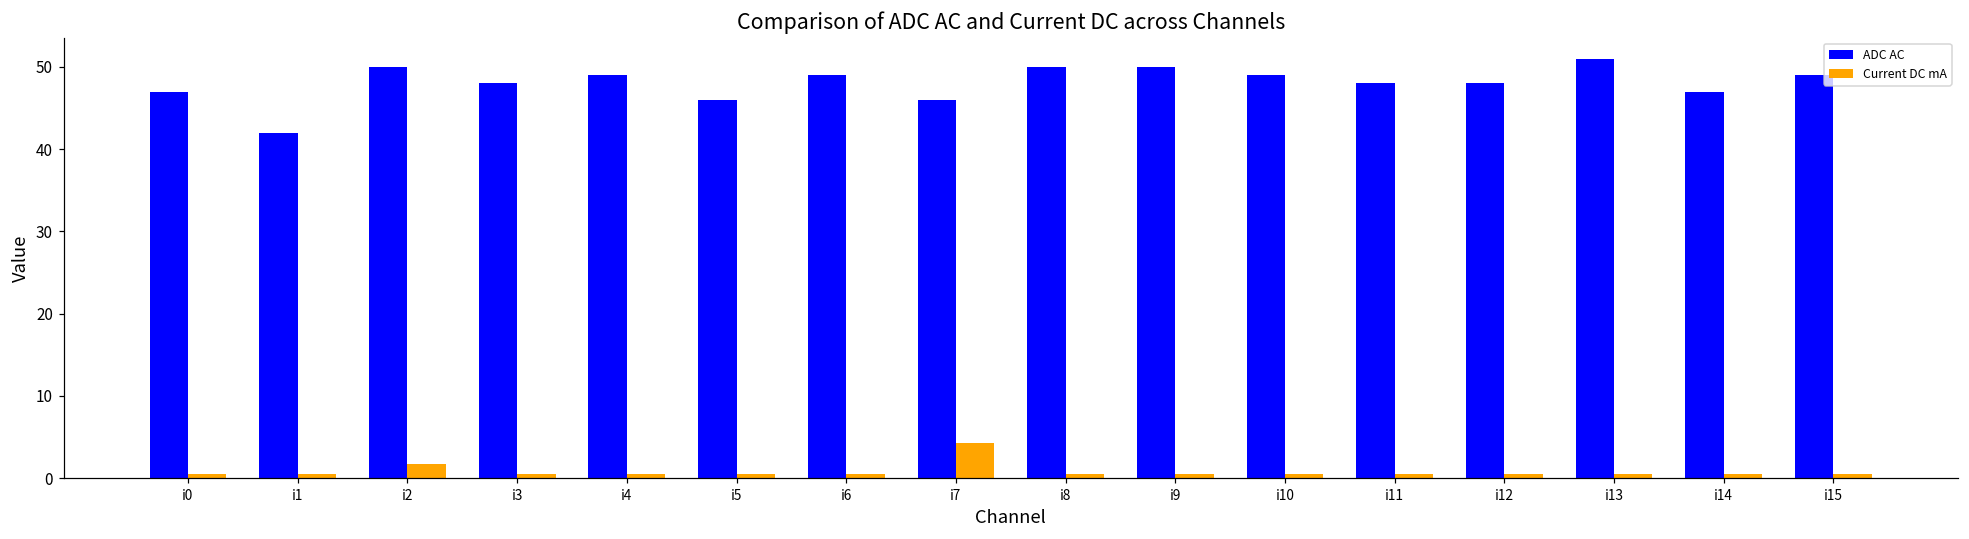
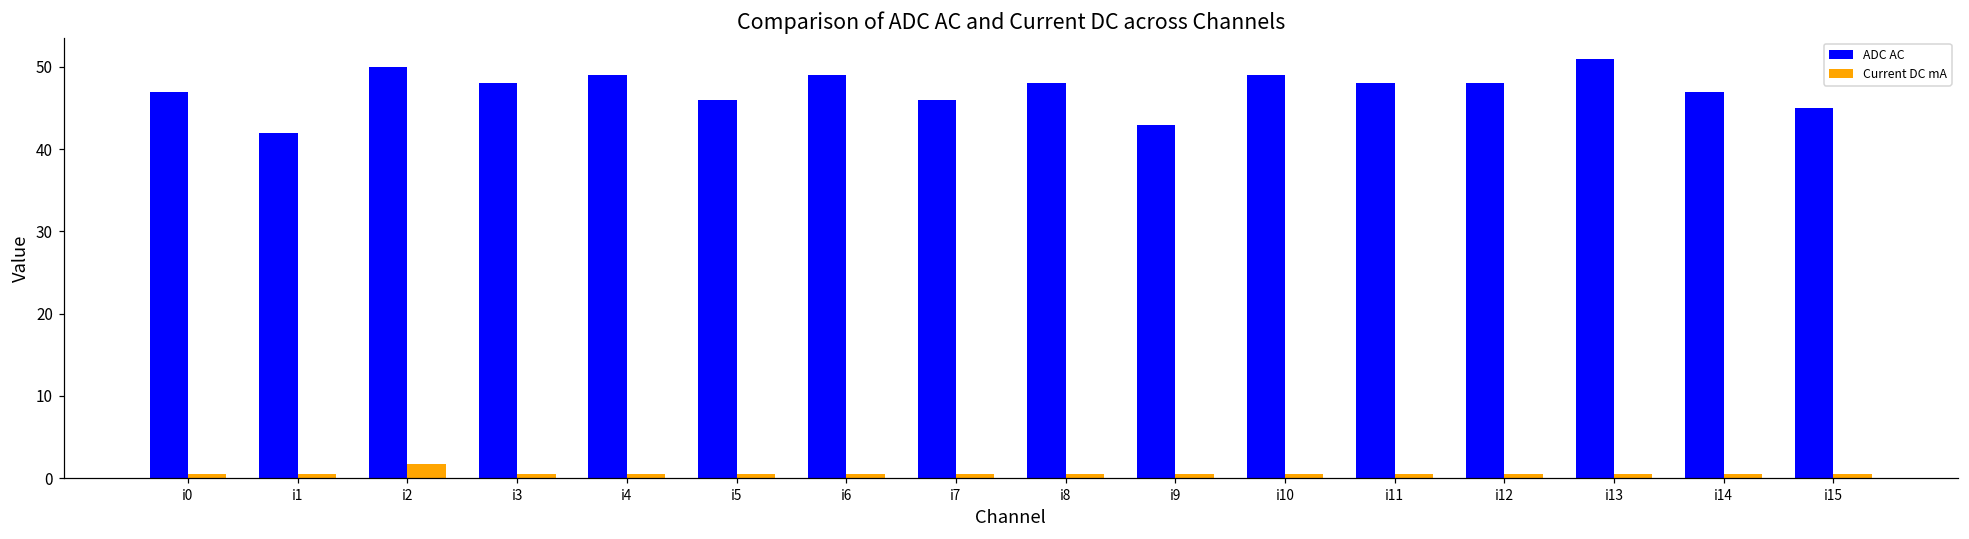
Current DC mA, i7: 4 -> 0
ADC AC, i8: 50 -> 48
ADC AC, i9: 50 -> 43
ADC AC, i15: 49 -> 45
